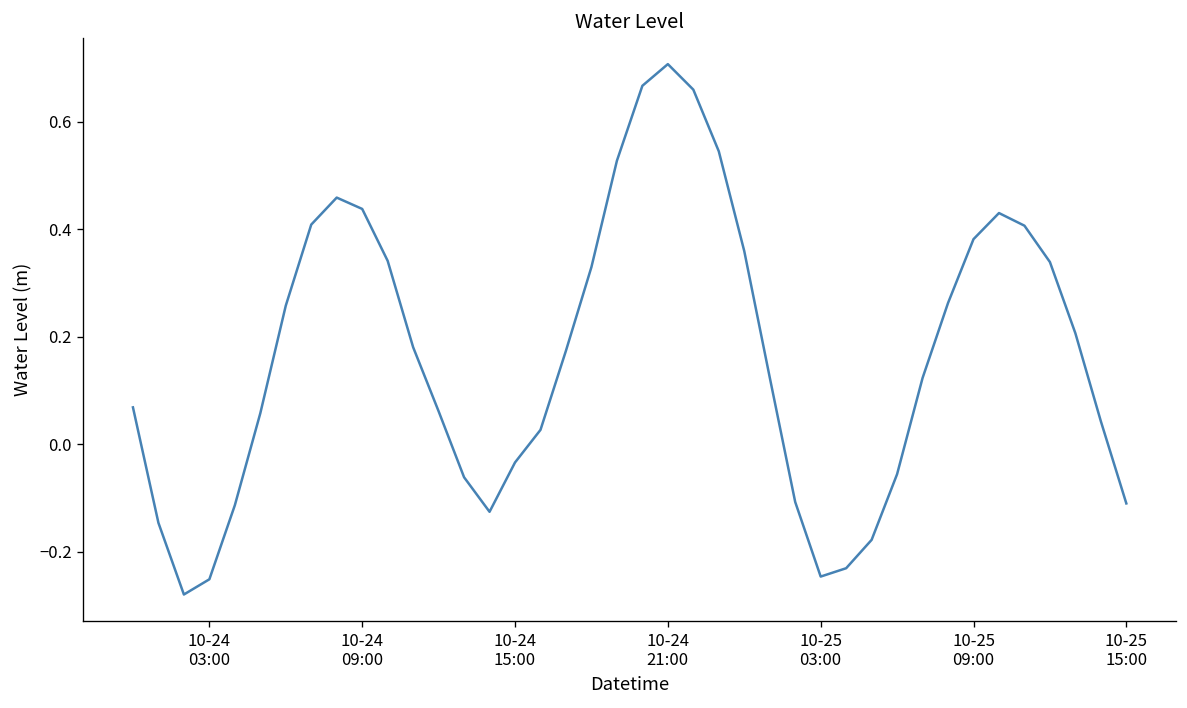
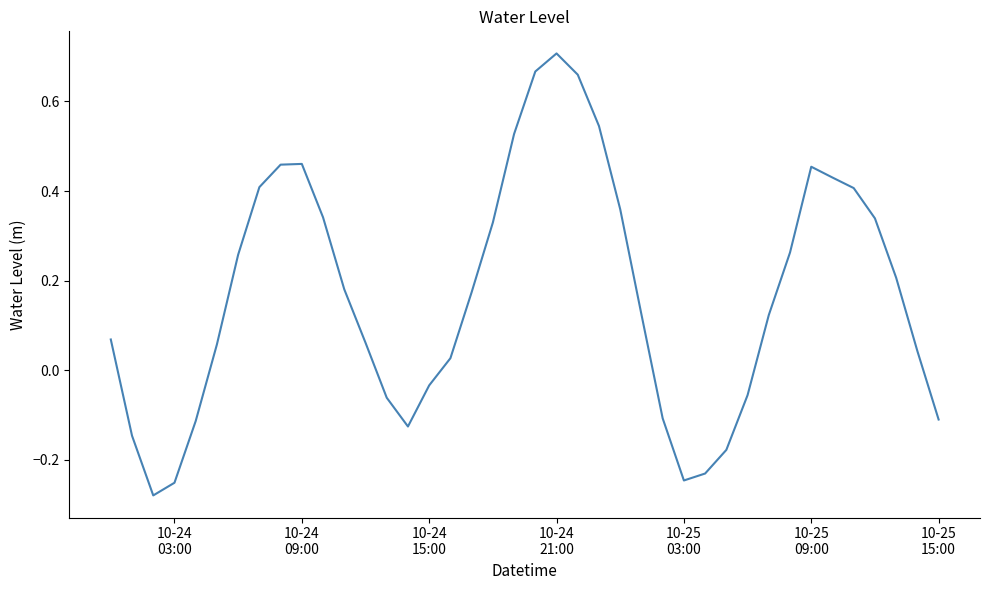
10-24 09:00: 0.44 -> 0.46
10-25 09:00: 0.38 -> 0.45
